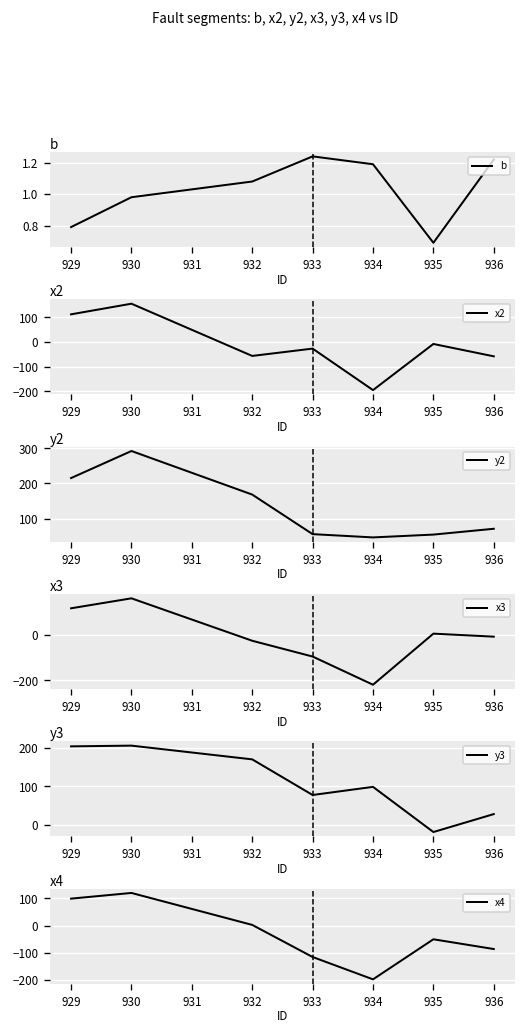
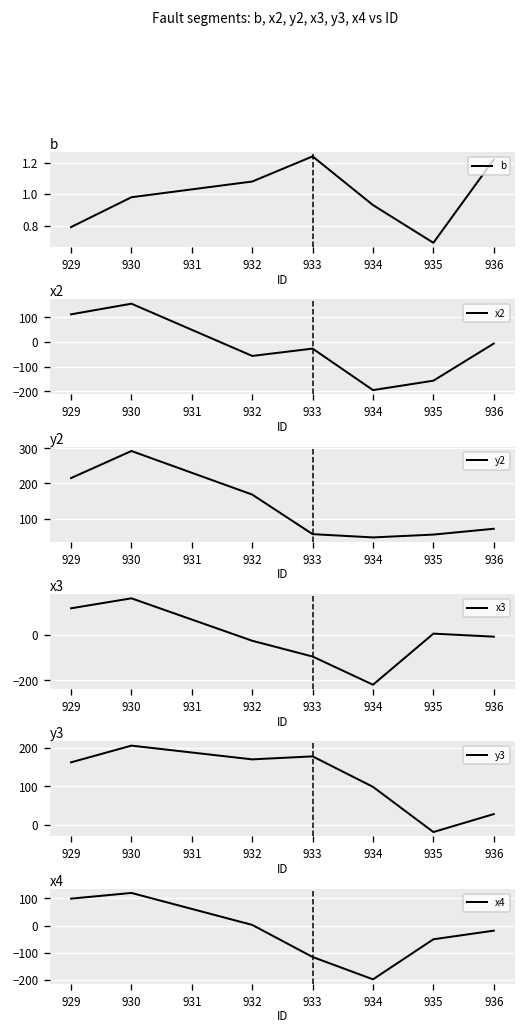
b, 934: 1.19 -> 0.93
x2, 935: -10 -> -160
x2, 936: -60 -> -10
y3, 929: 200 -> 160
y3, 933: 80 -> 180
x4, 936: -90 -> -20
